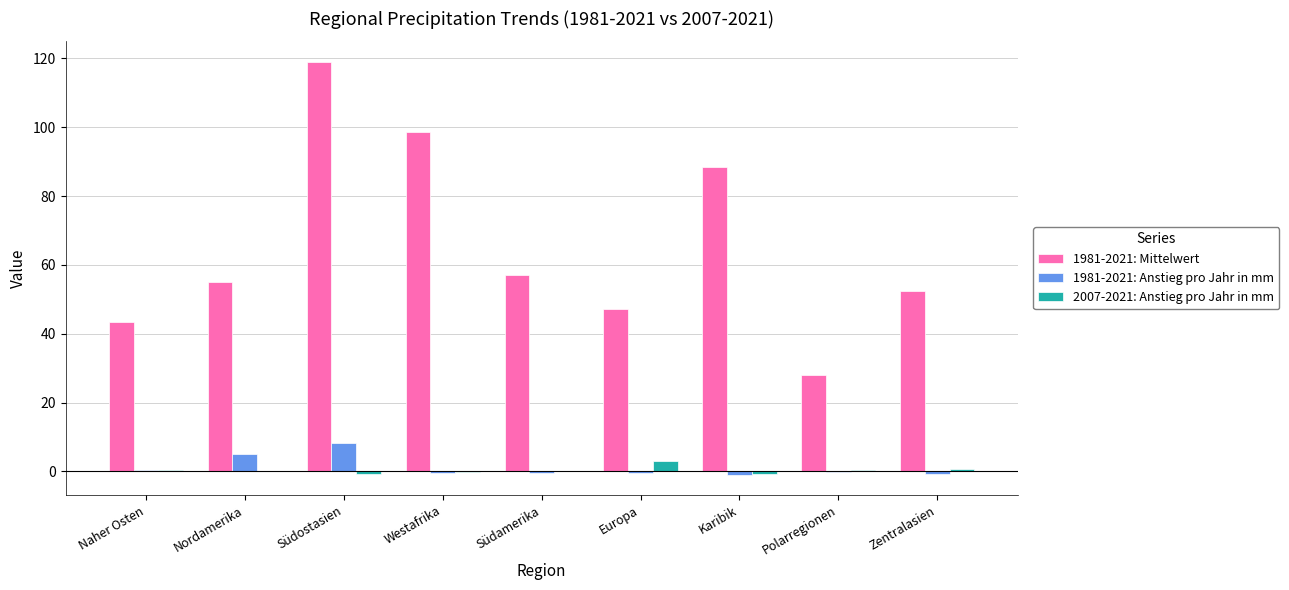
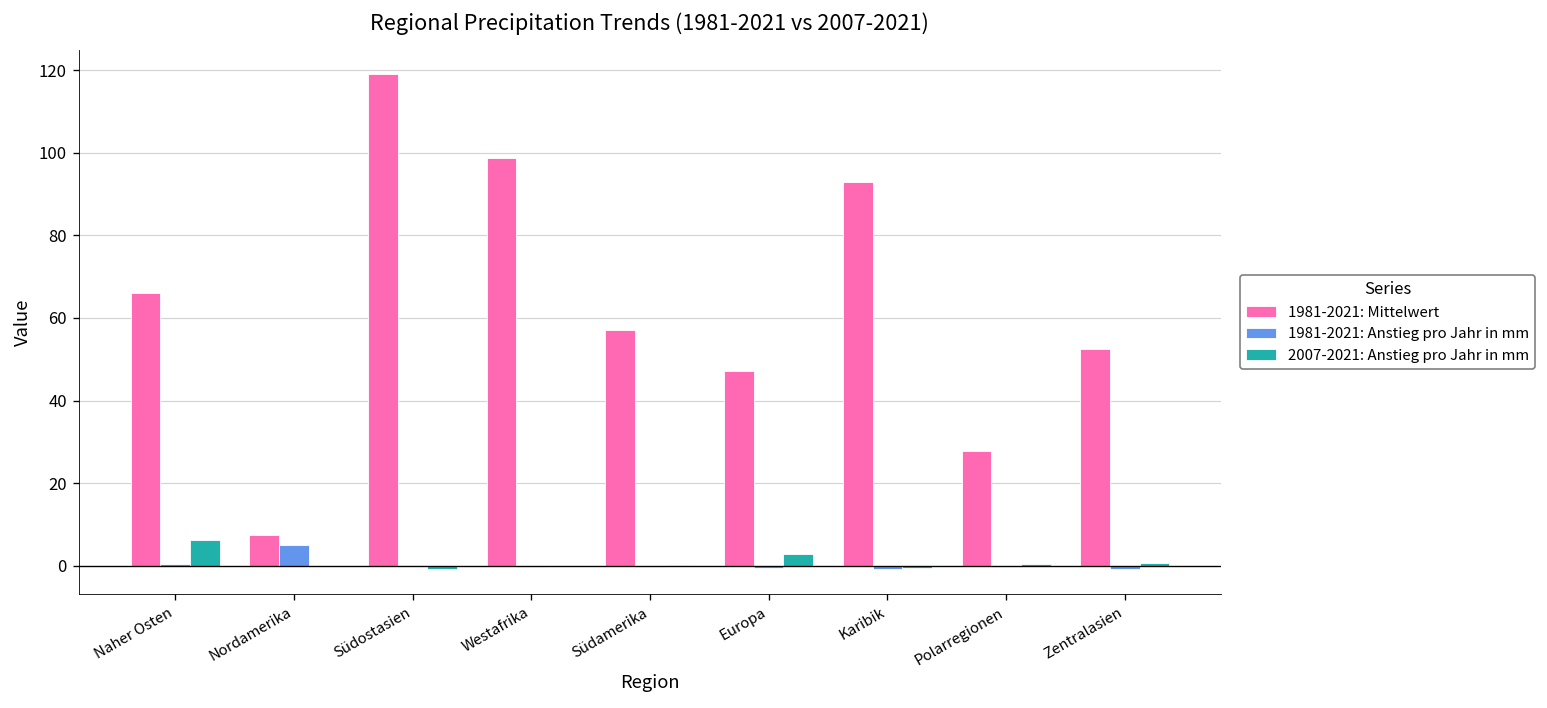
1981-2021: Mittelwert, Naher Osten: 44 -> 66
2007-2021: Anstieg pro Jahr in mm, Naher Osten: 0 -> 6
1981-2021: Mittelwert, Nordamerika: 55 -> 7
1981-2021: Anstieg pro Jahr in mm, Südostasien: 8 -> 0
1981-2021: Mittelwert, Karibik: 88 -> 93
